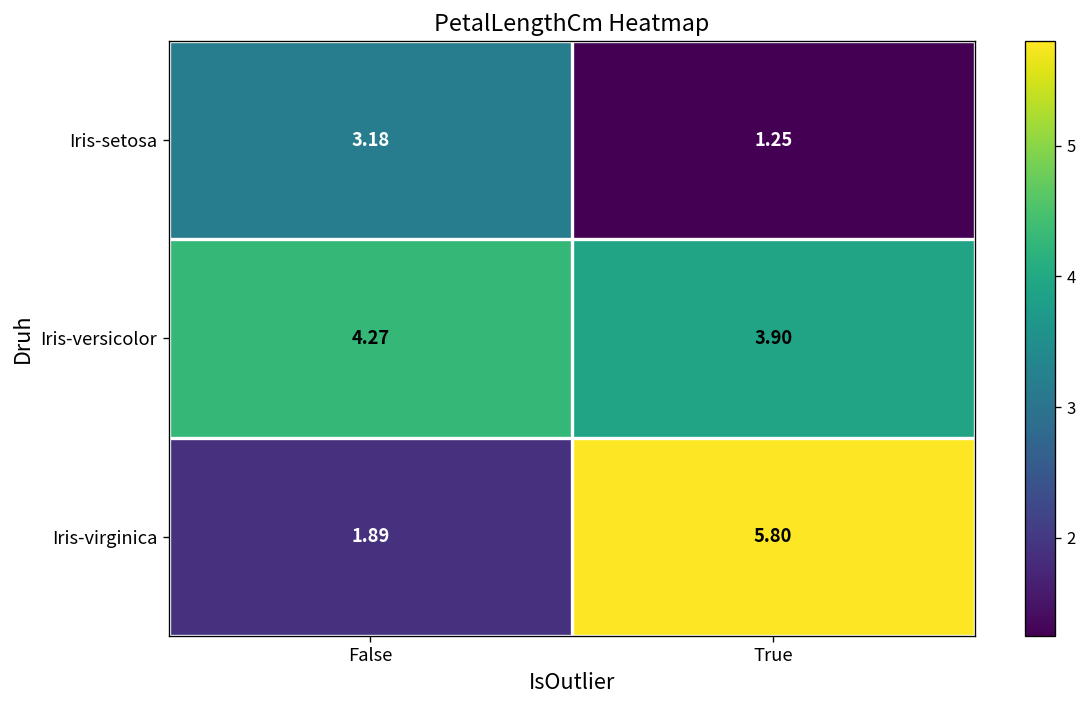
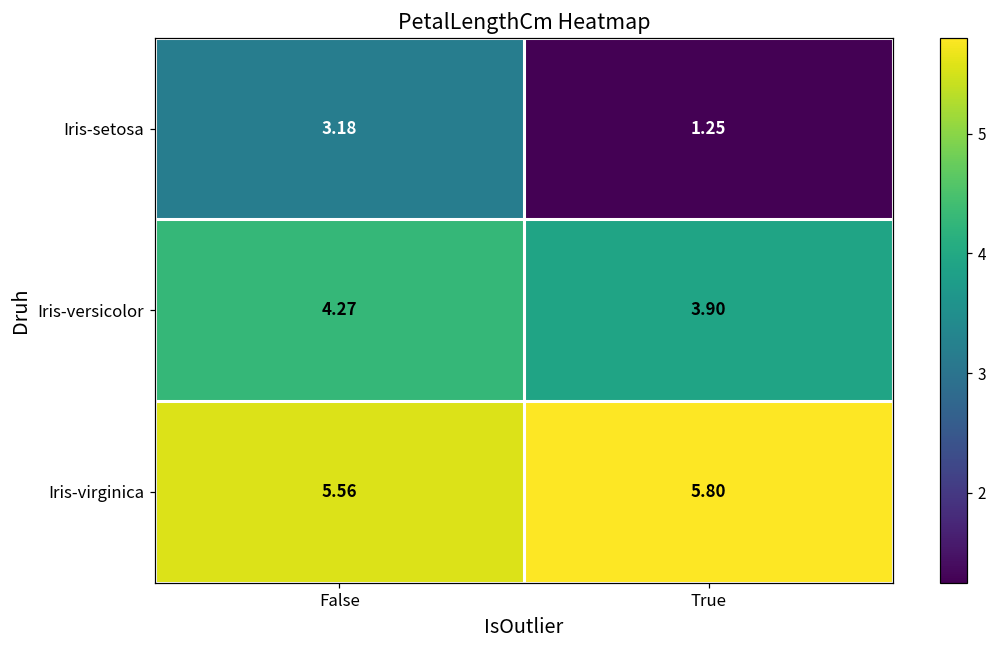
Iris-virginica, False: 1.89 -> 5.56
